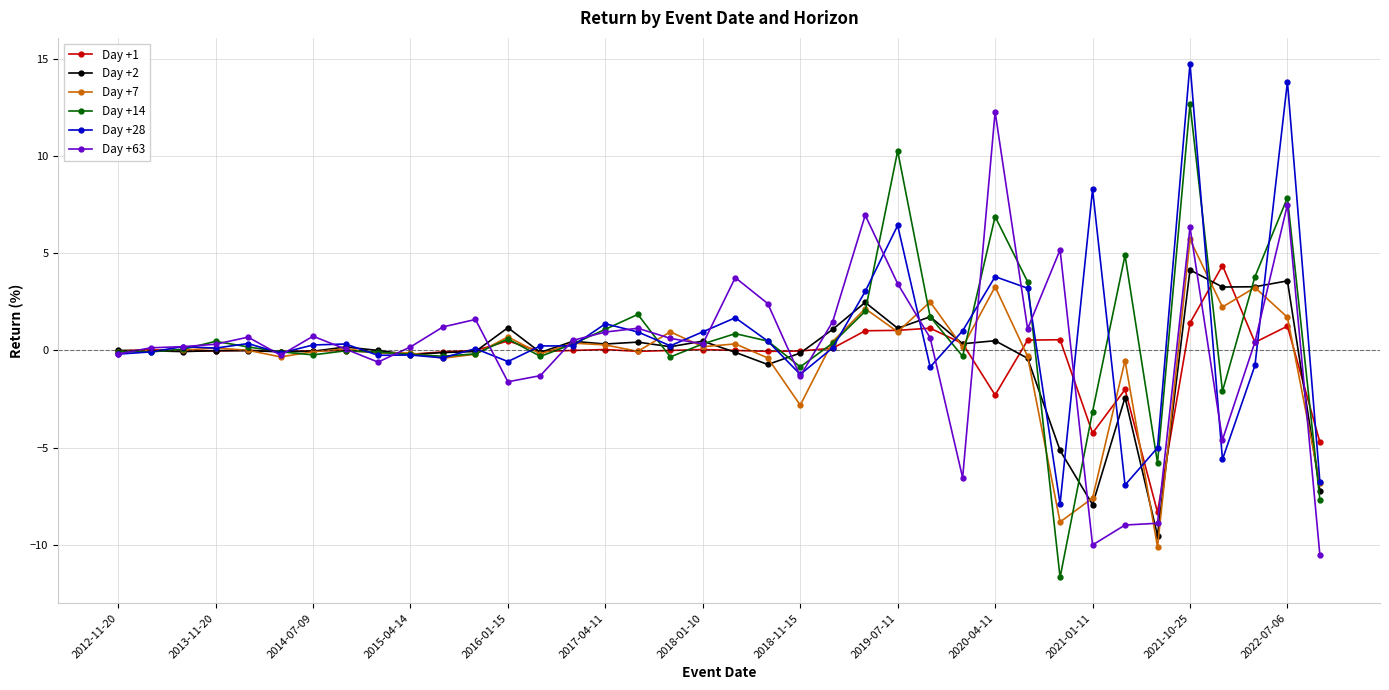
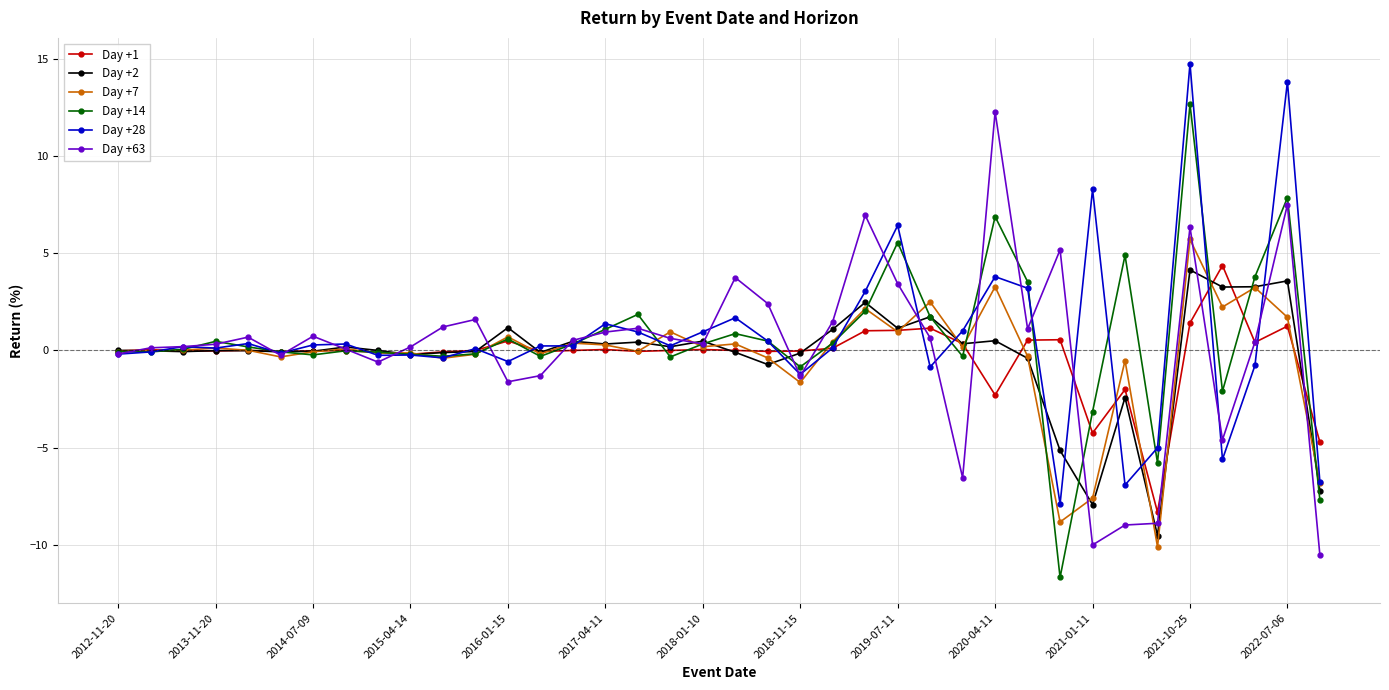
Day +7, 2018-11-15: -2.8 -> -1.6
Day +14, 2019-07-11: 10.3 -> 5.6
